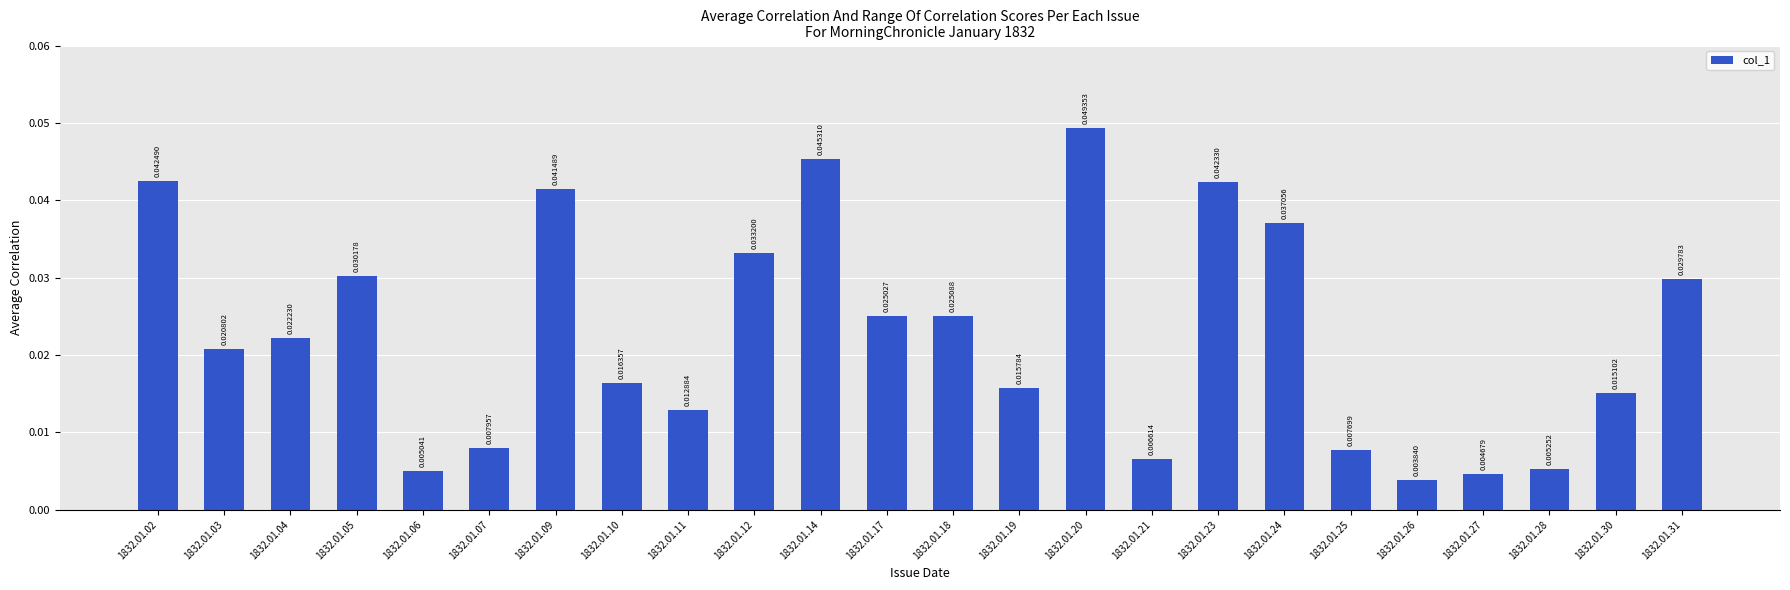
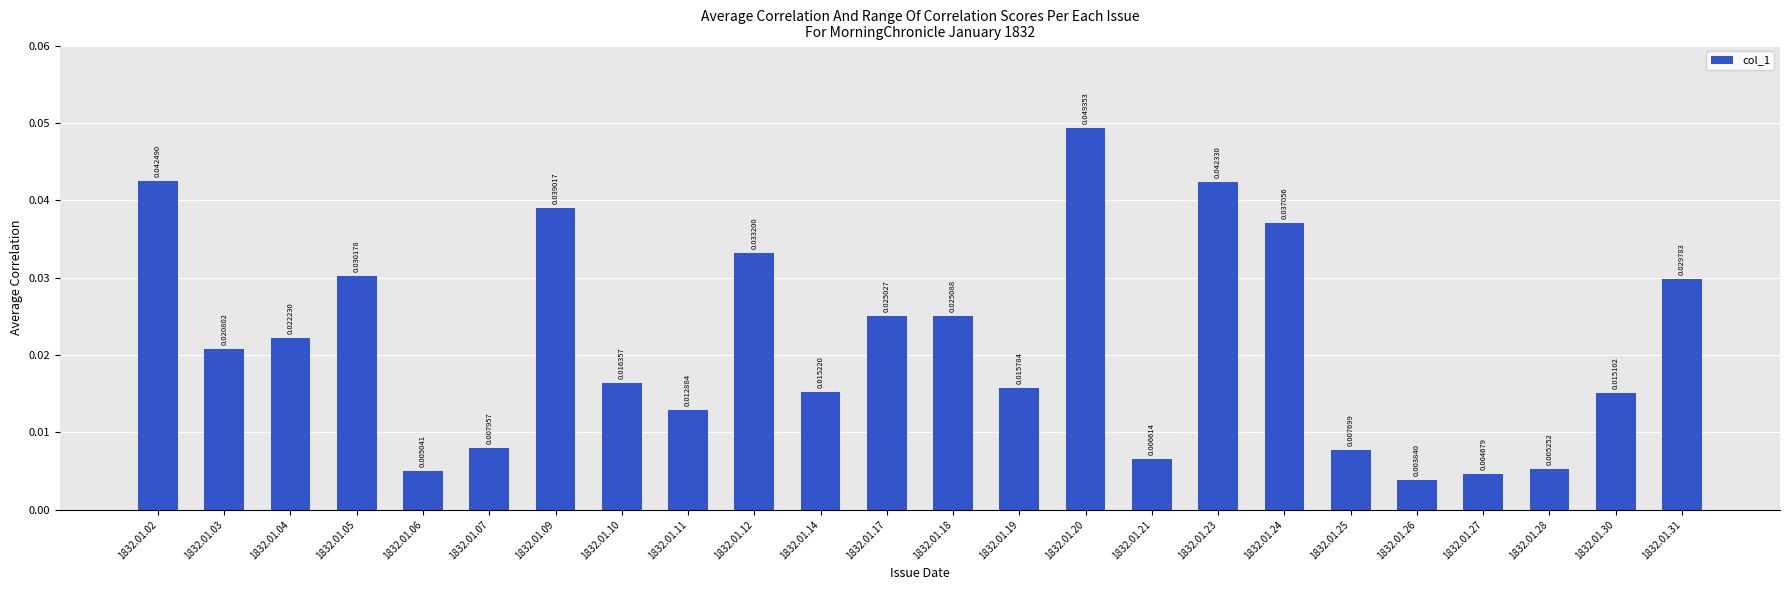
1832.01.09: 0.041489 -> 0.039017
1832.01.14: 0.045310 -> 0.015220
